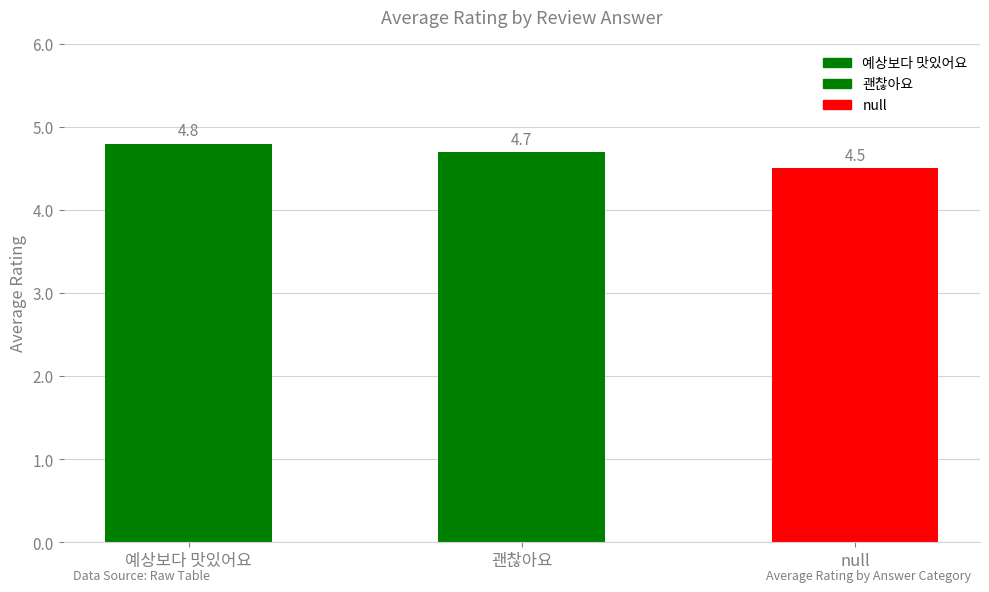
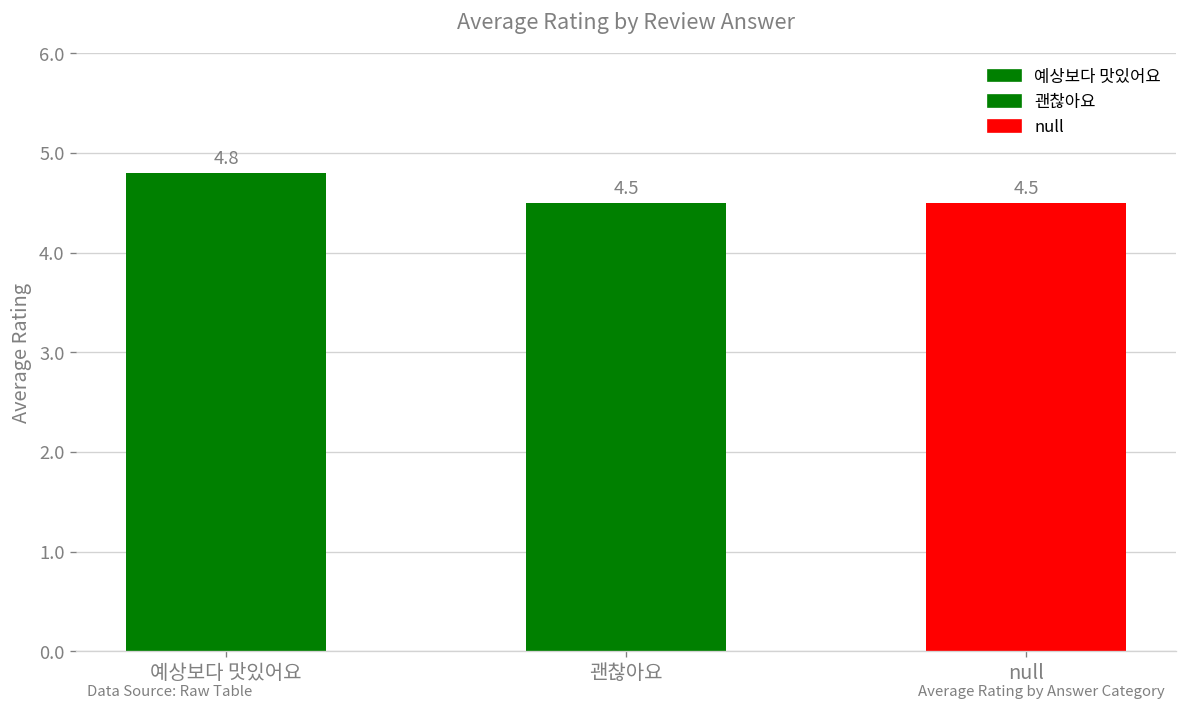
괜찮아요: 4.7 -> 4.5
